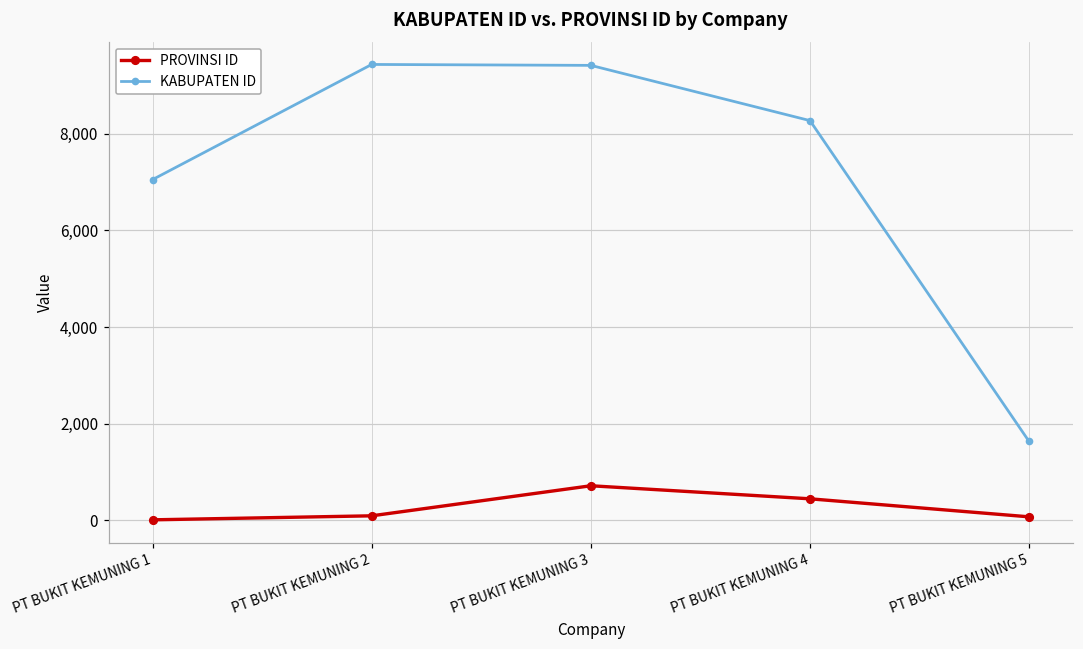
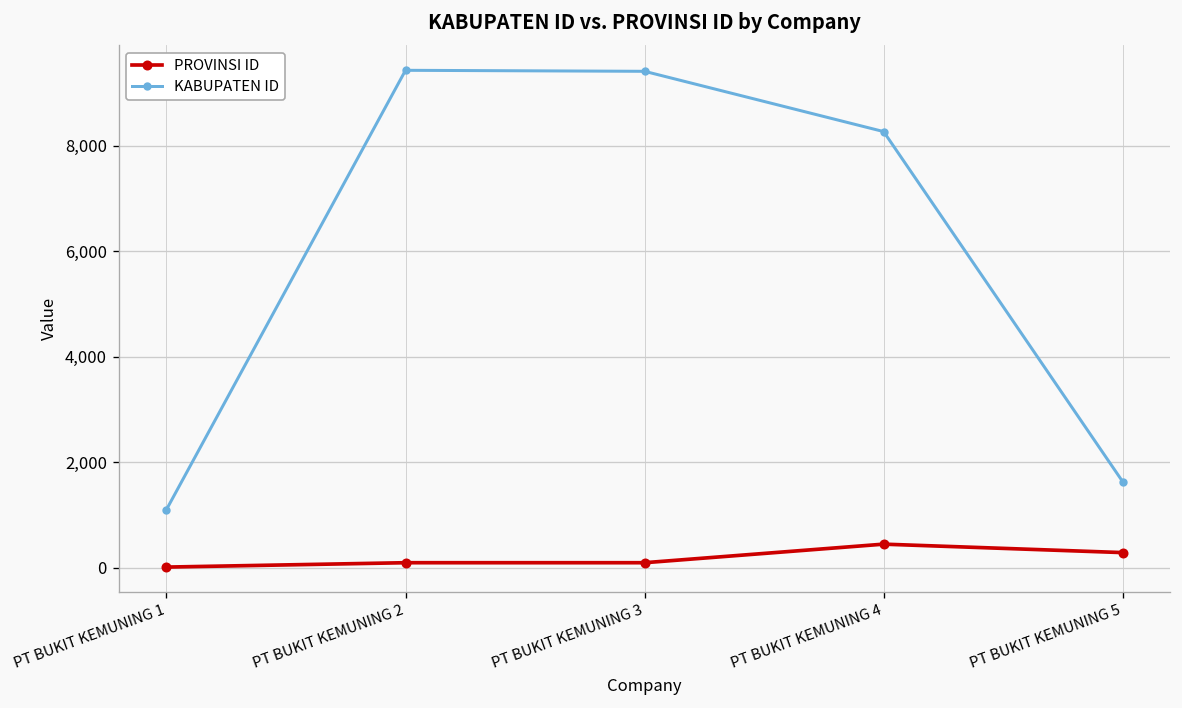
KABUPATEN ID, PT BUKIT KEMUNING 1: 7,100 -> 1,100
PROVINSI ID, PT BUKIT KEMUNING 3: 700 -> 100
PROVINSI ID, PT BUKIT KEMUNING 5: 100 -> 300
